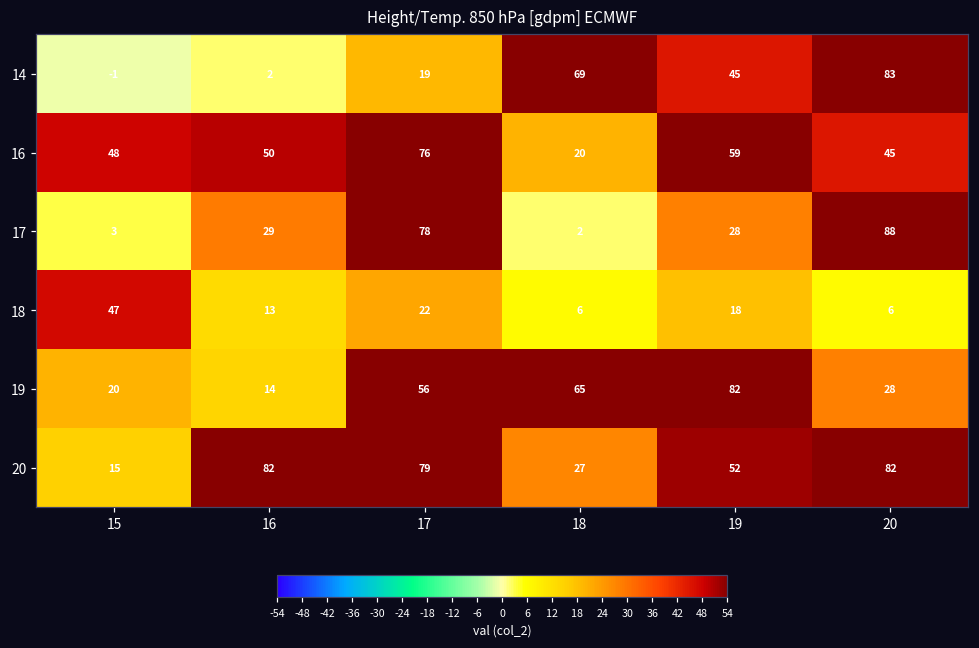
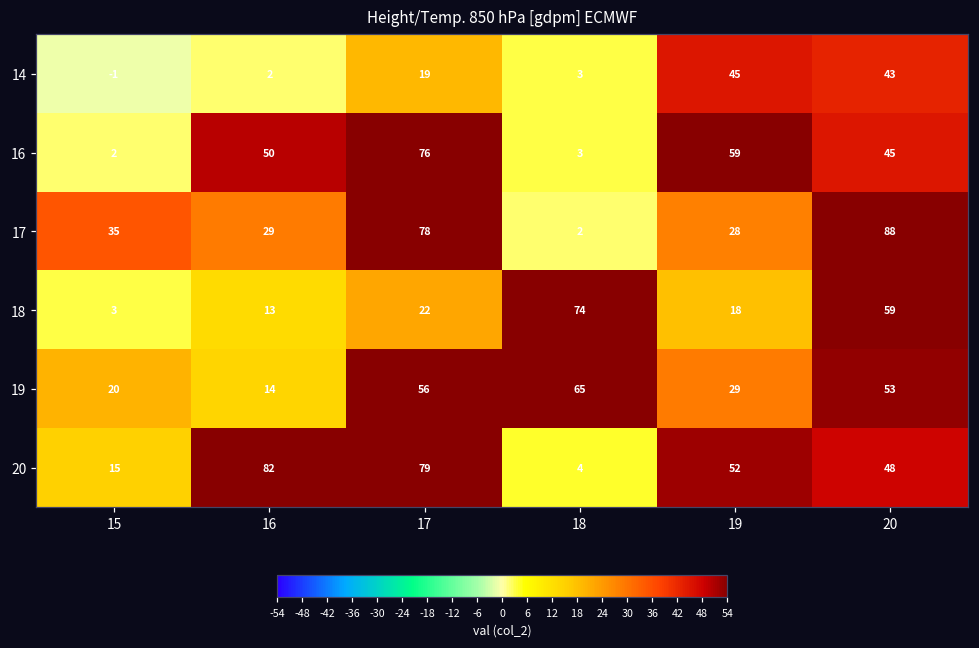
14, 18: 69 -> 3
14, 20: 83 -> 43
16, 15: 48 -> 2
16, 18: 20 -> 3
17, 15: 3 -> 35
18, 15: 47 -> 3
18, 18: 6 -> 74
18, 20: 6 -> 59
19, 19: 82 -> 29
19, 20: 28 -> 53
20, 18: 27 -> 4
20, 20: 82 -> 48
